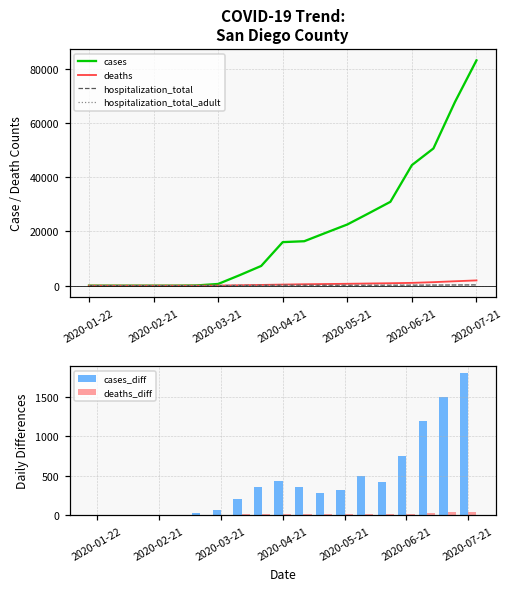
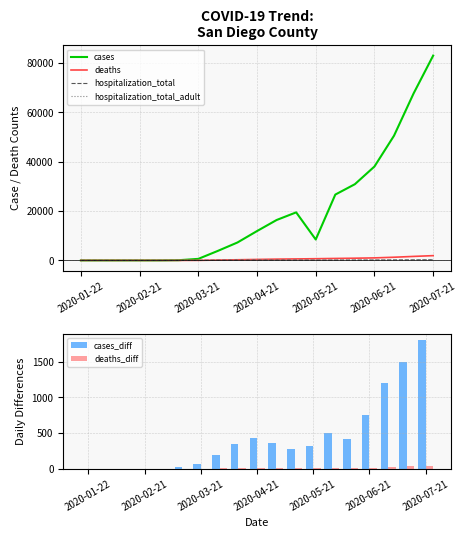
COVID-19 Trend: San Diego County, cases, 2020-04-21: 16000 -> 12000
COVID-19 Trend: San Diego County, cases, 2020-05-21: 23000 -> 8000
COVID-19 Trend: San Diego County, cases, 2020-06-21: 44000 -> 38000
